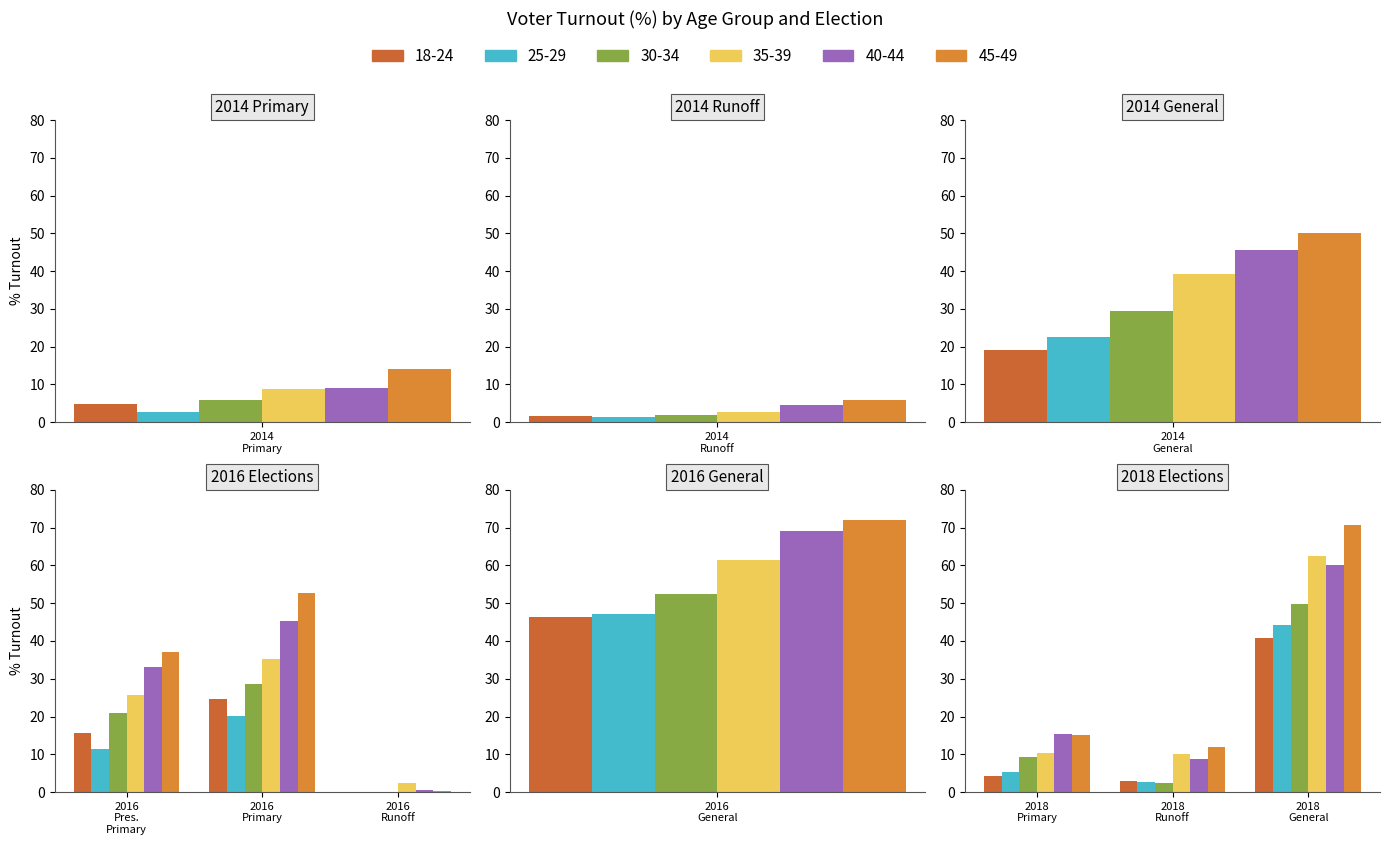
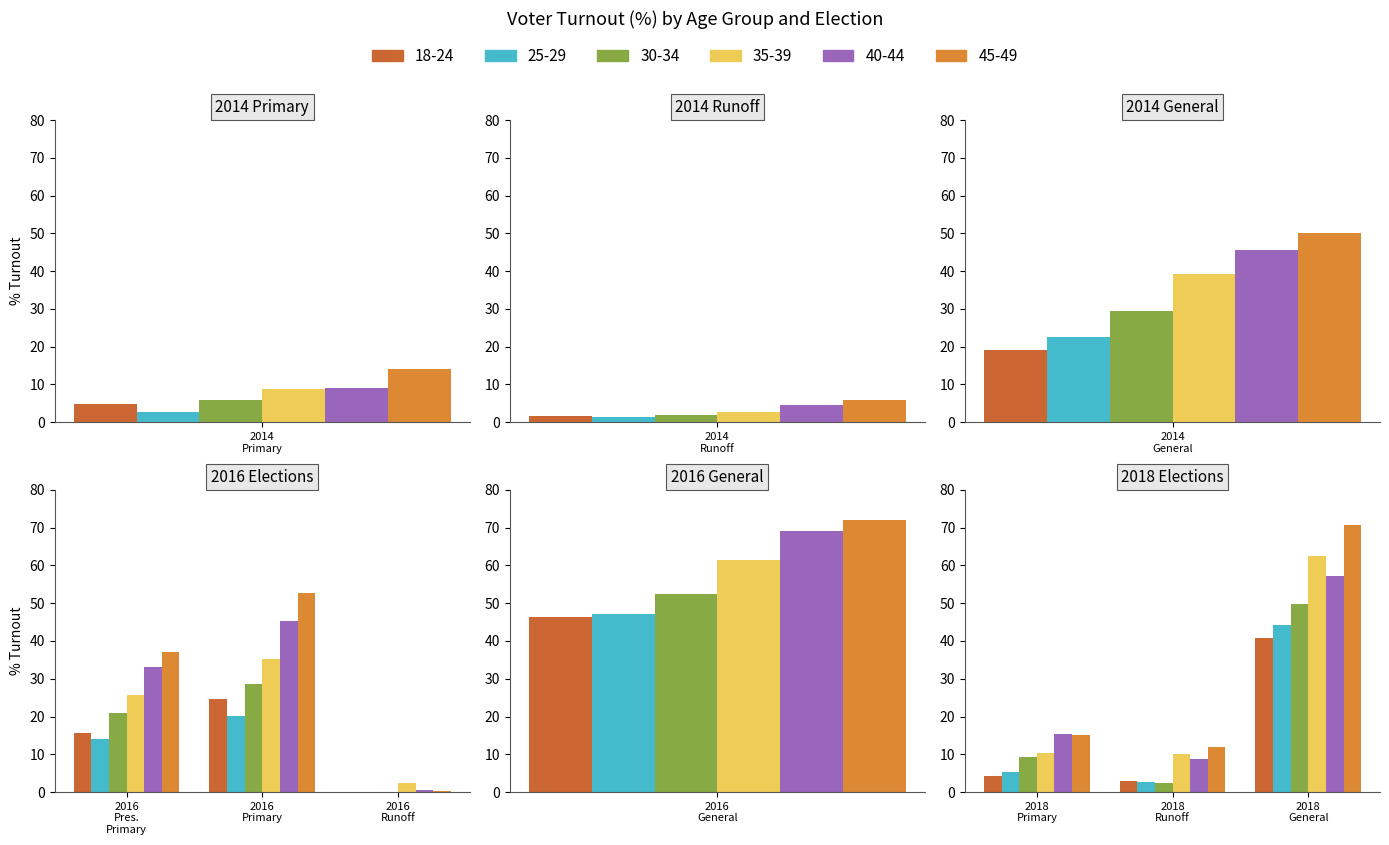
2016 Elections, 25-29, 2016 Pres. Primary: 11 -> 14
2018 Elections, 40-44, 2018 General: 60 -> 57
